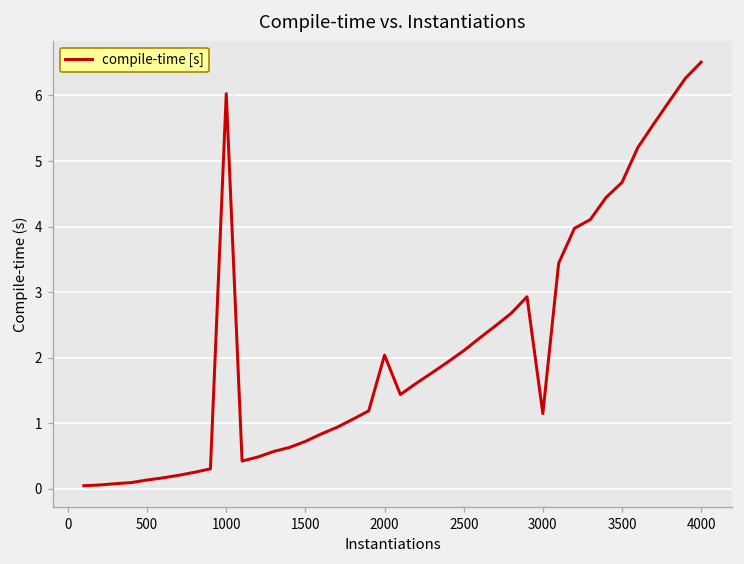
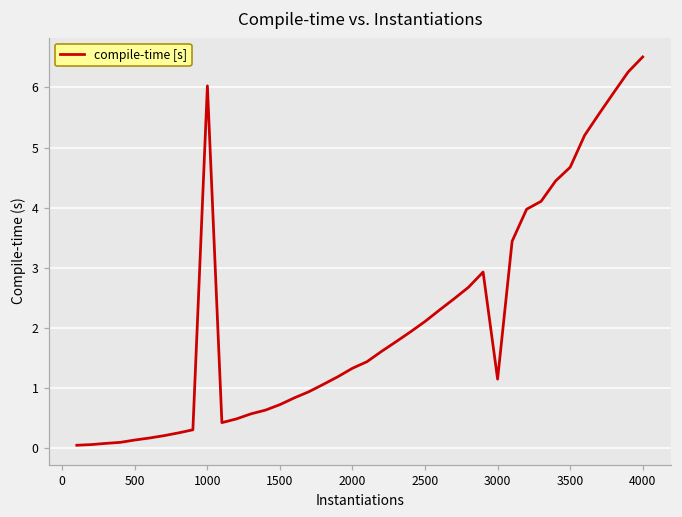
2000: 2.0 -> 1.3
